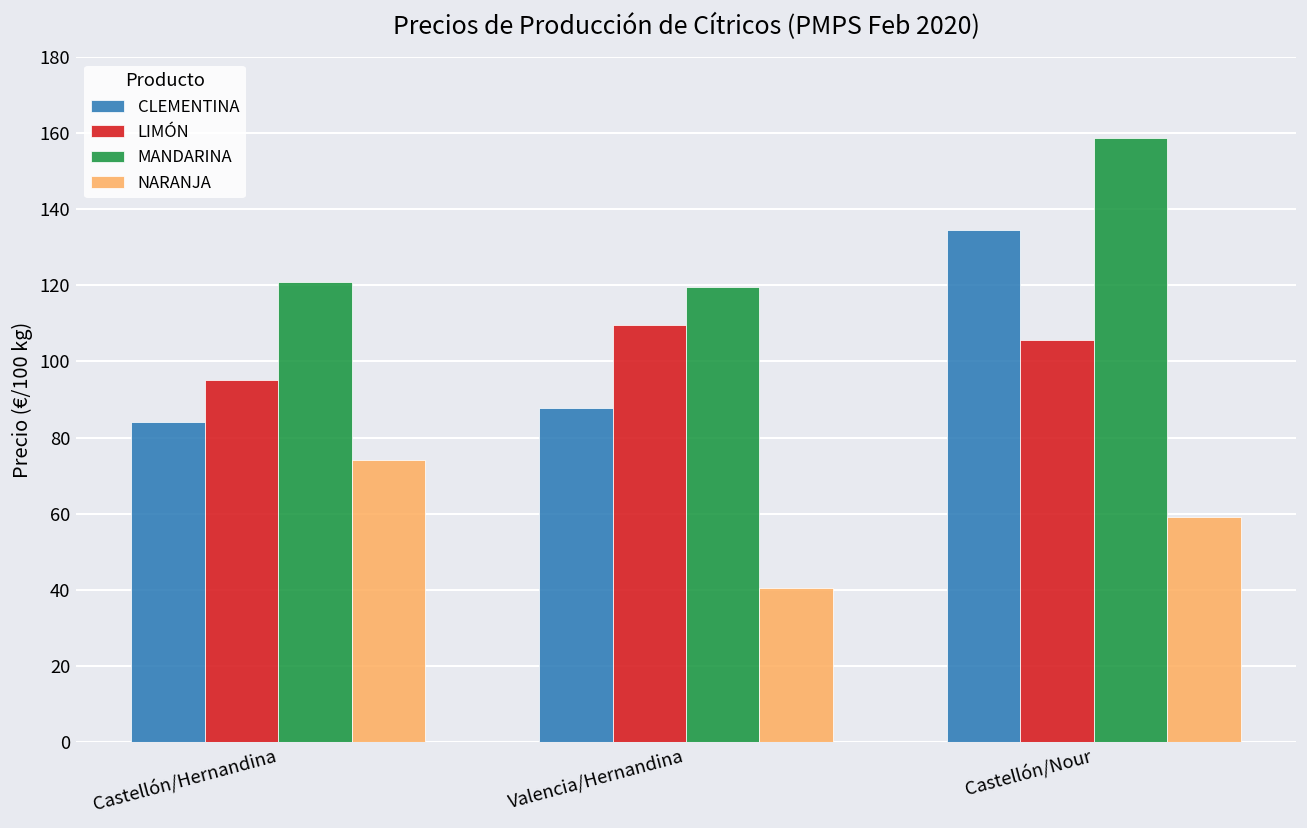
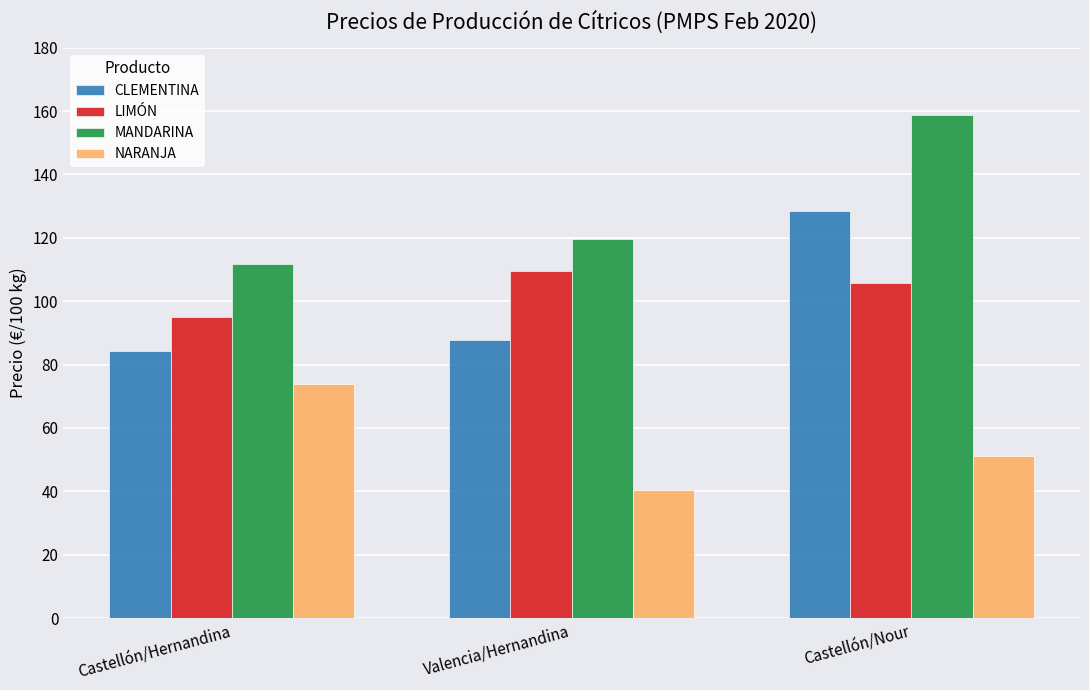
MANDARINA, Castellón/Hernandina: 121 -> 112
CLEMENTINA, Castellón/Nour: 134 -> 129
NARANJA, Castellón/Nour: 59 -> 51
